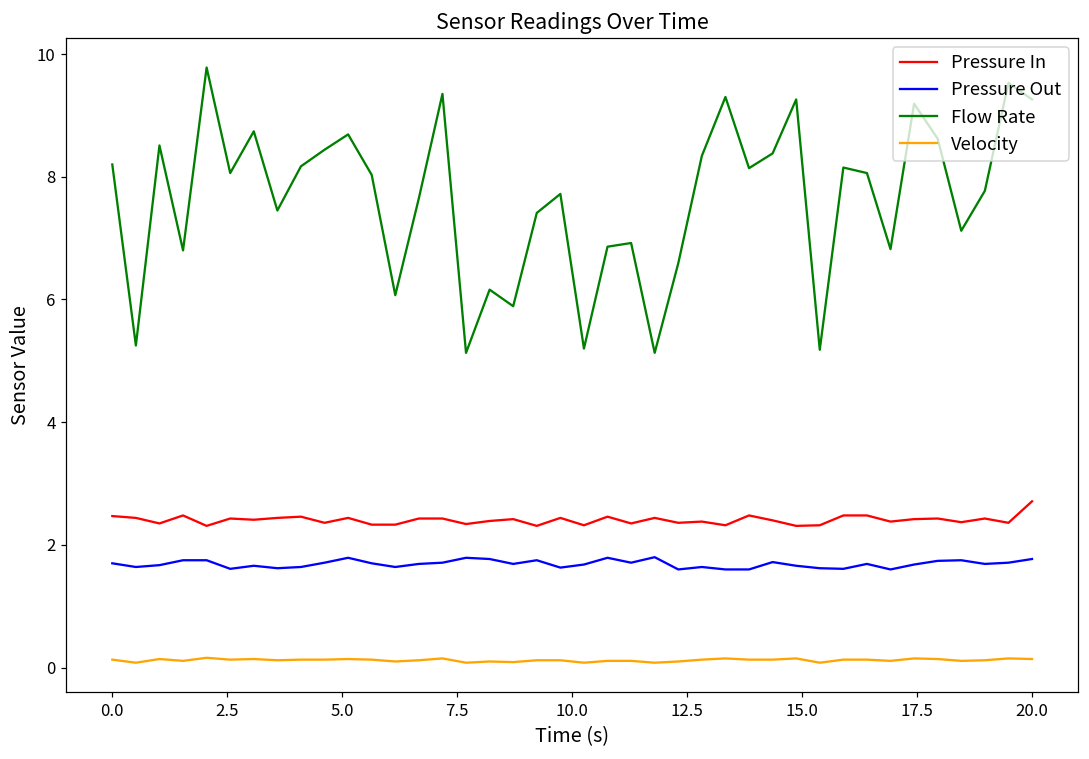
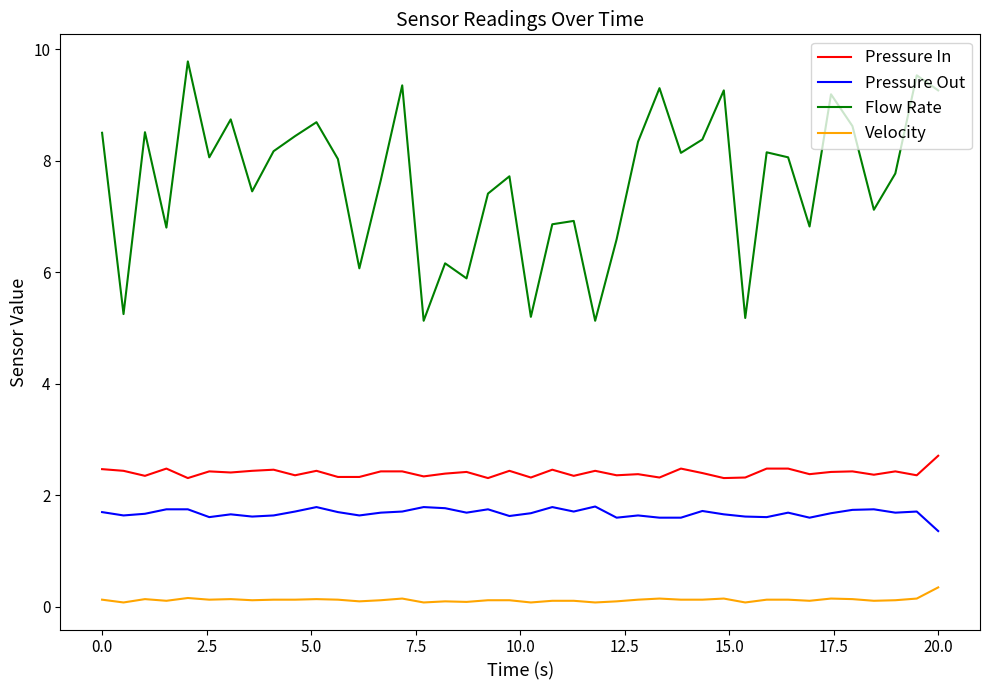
Flow Rate, 0.0: 8.2 -> 8.5
Pressure Out, 20.0: 1.8 -> 1.4
Velocity, 20.0: 0.1 -> 0.4
